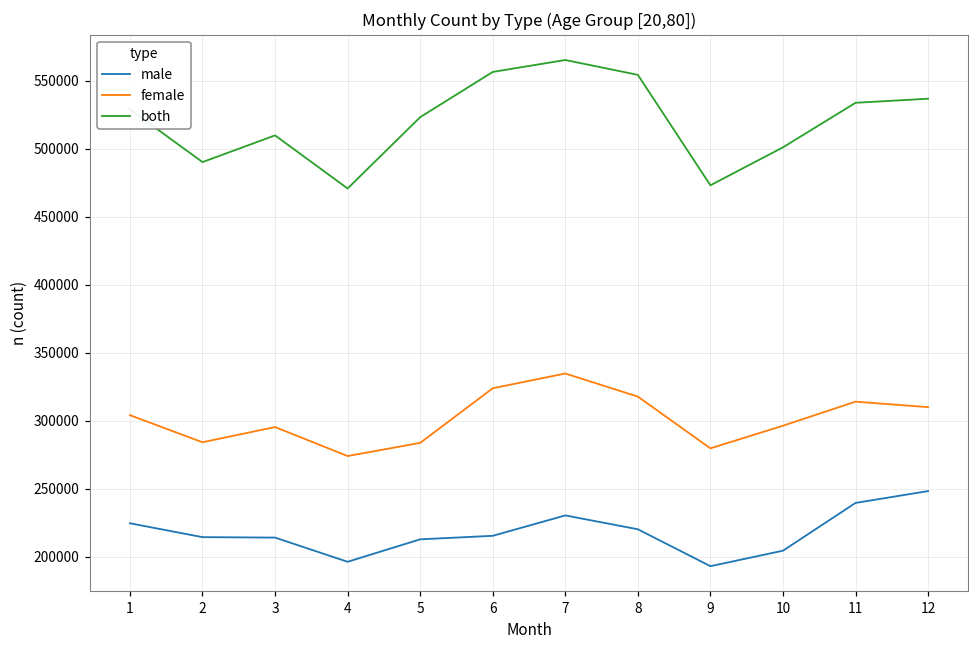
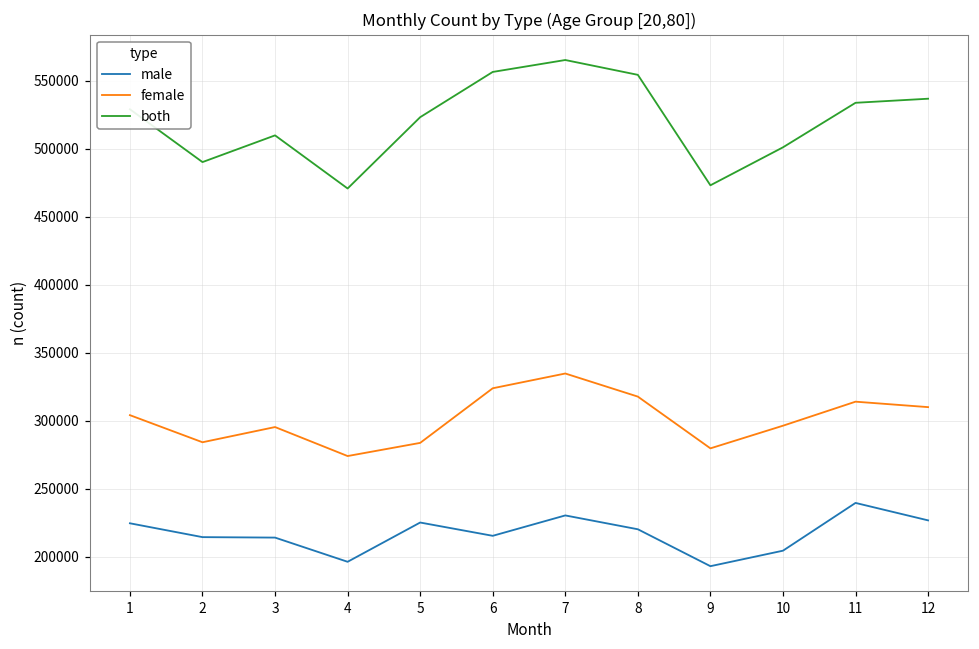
male, 5: 213000 -> 225000
male, 12: 248000 -> 227000
